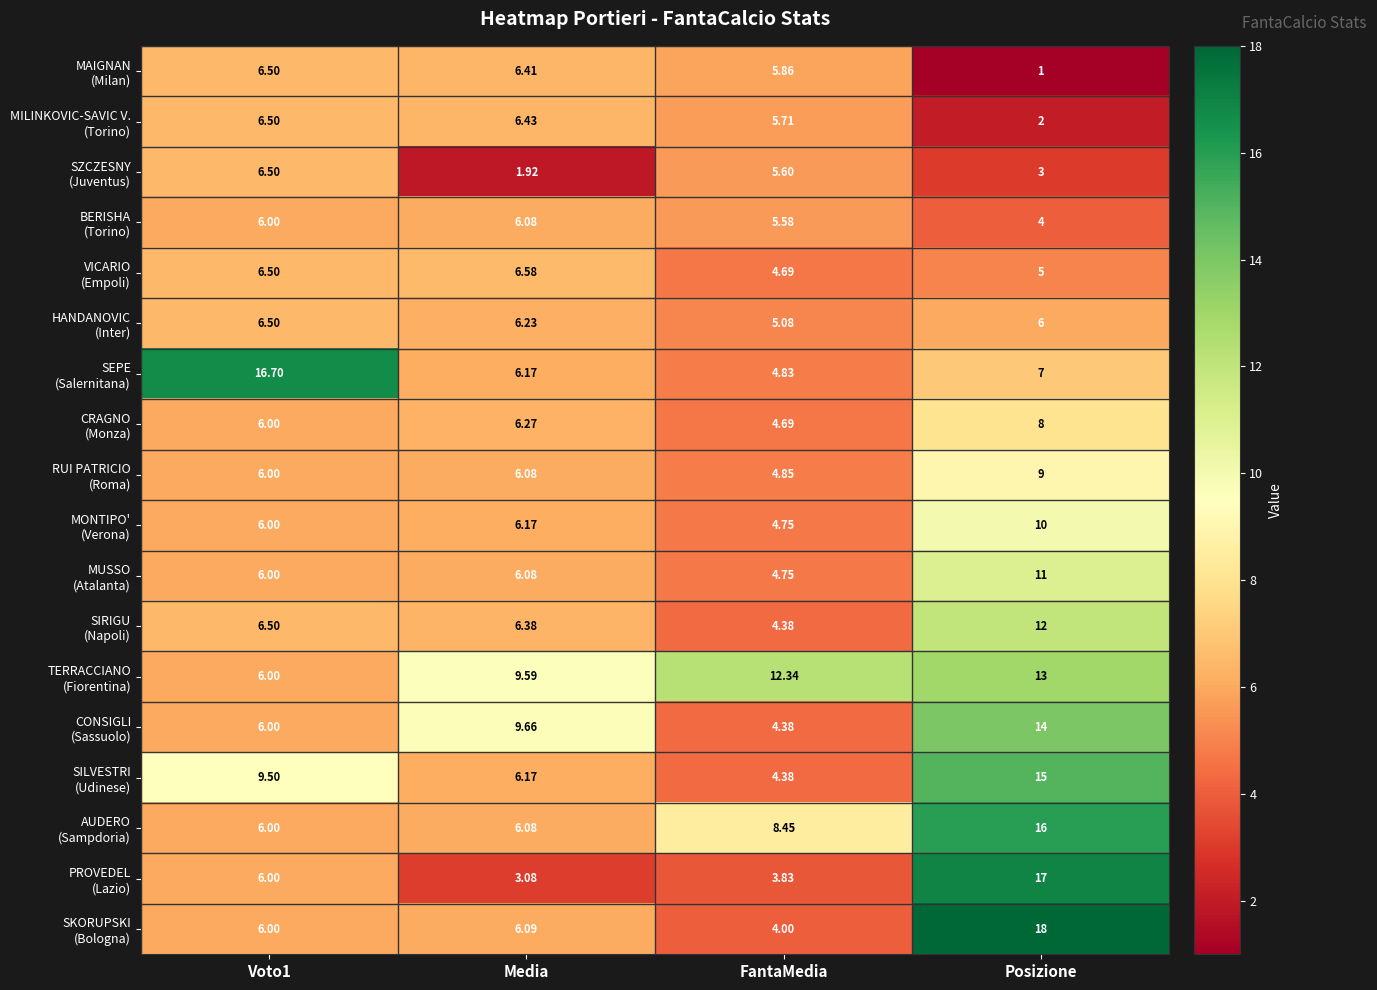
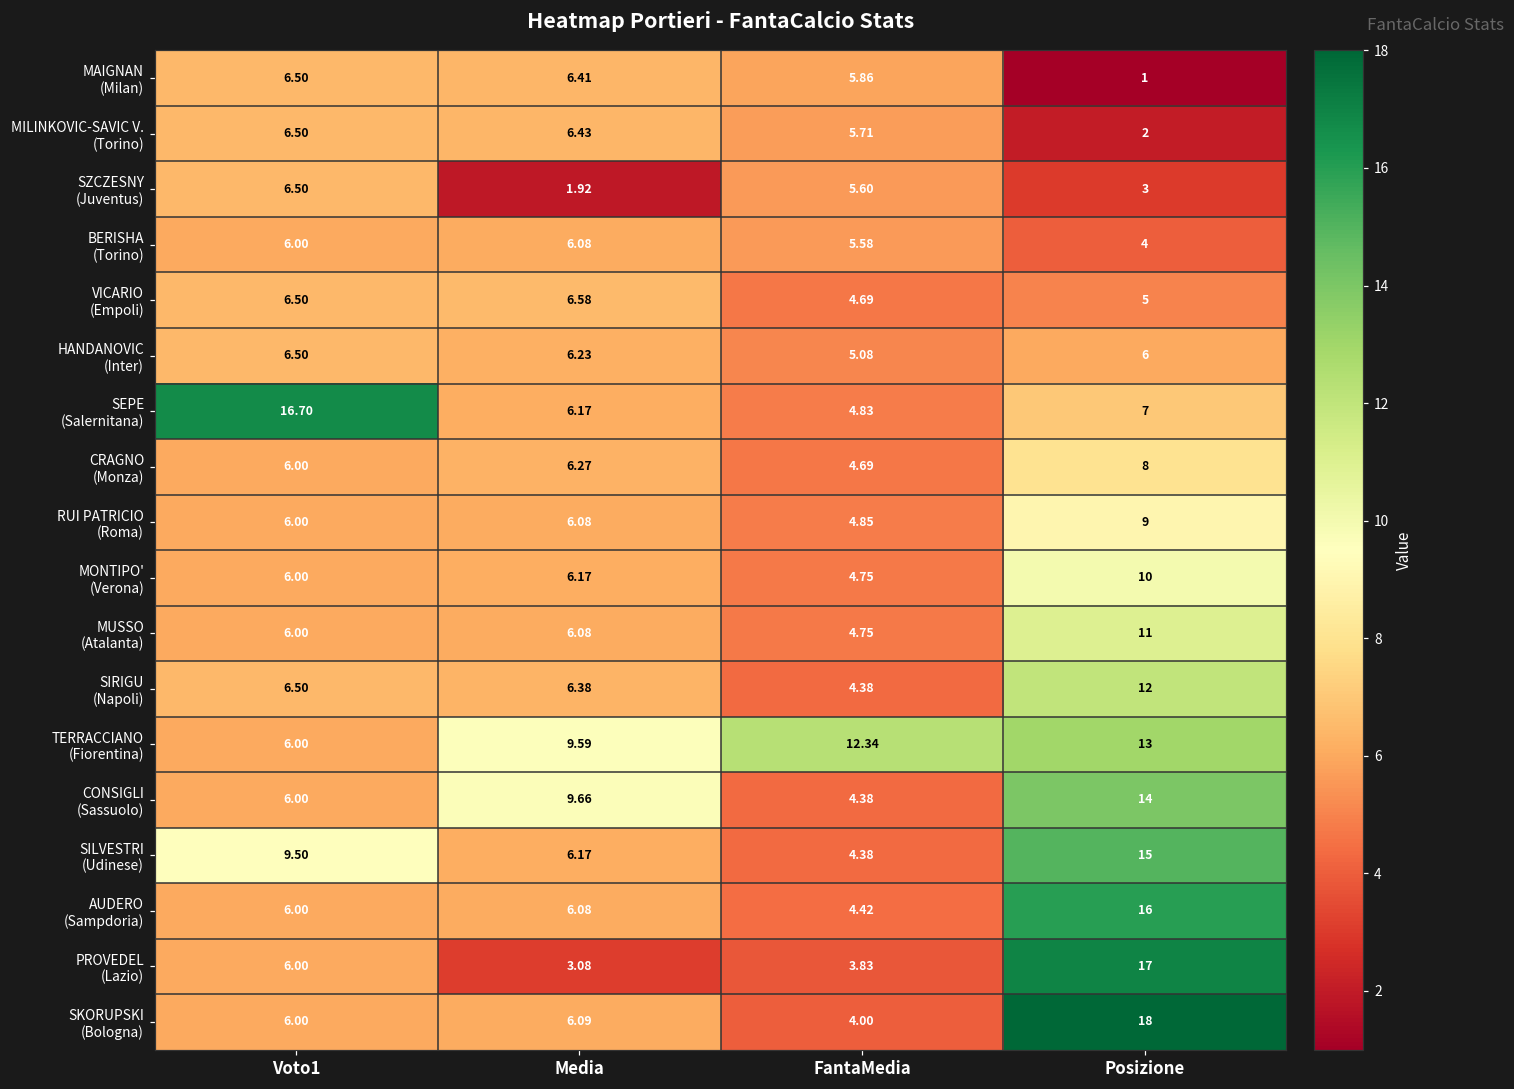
AUDERO (Sampdoria), FantaMedia: 8.45 -> 4.42
